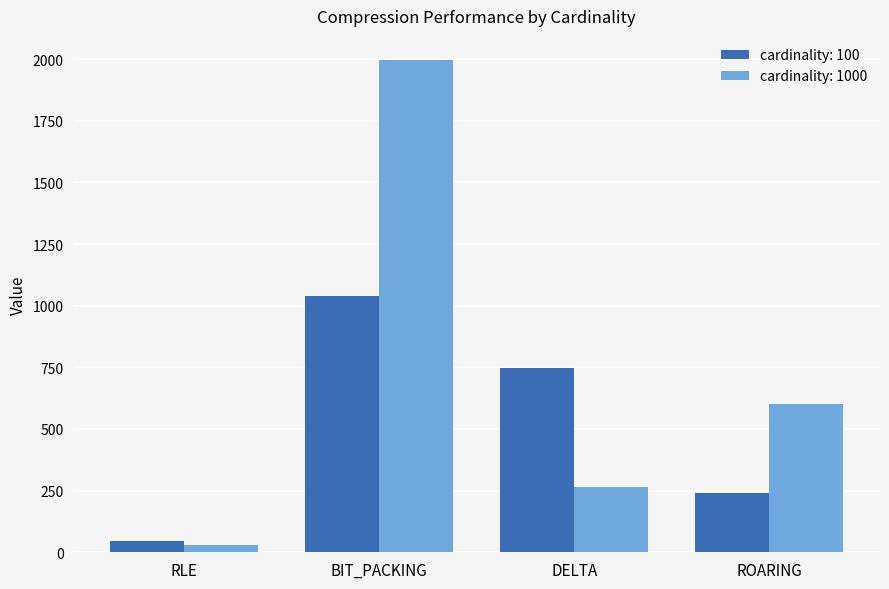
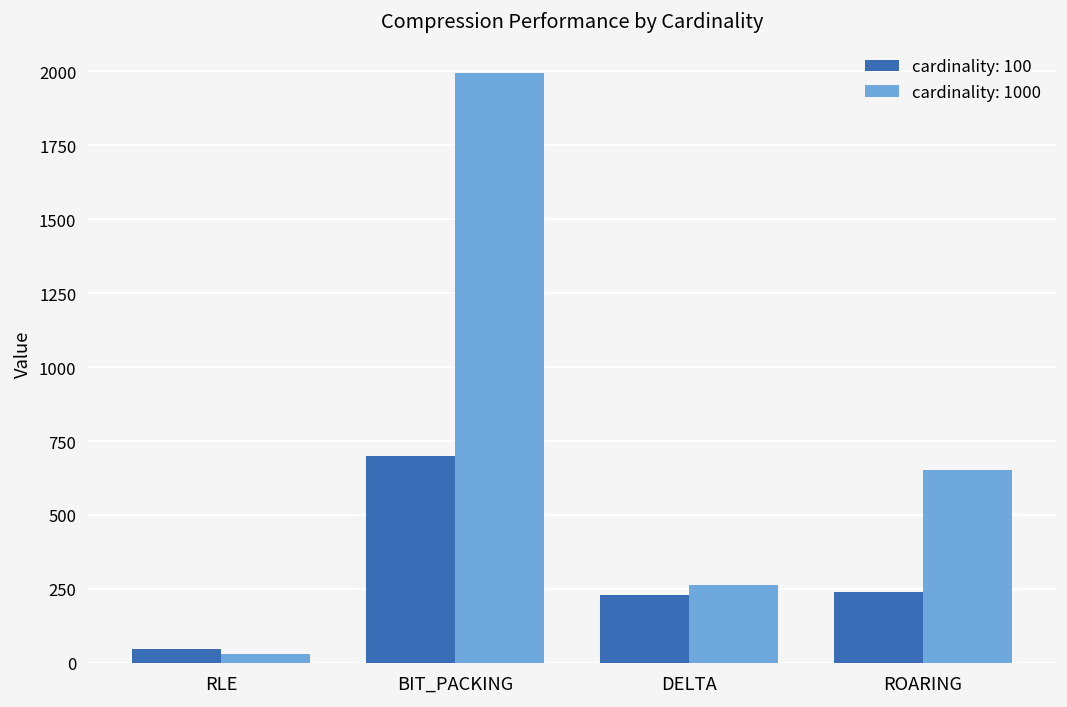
cardinality: 100, BIT_PACKING: 1040 -> 700
cardinality: 100, DELTA: 750 -> 230
cardinality: 1000, ROARING: 600 -> 650
